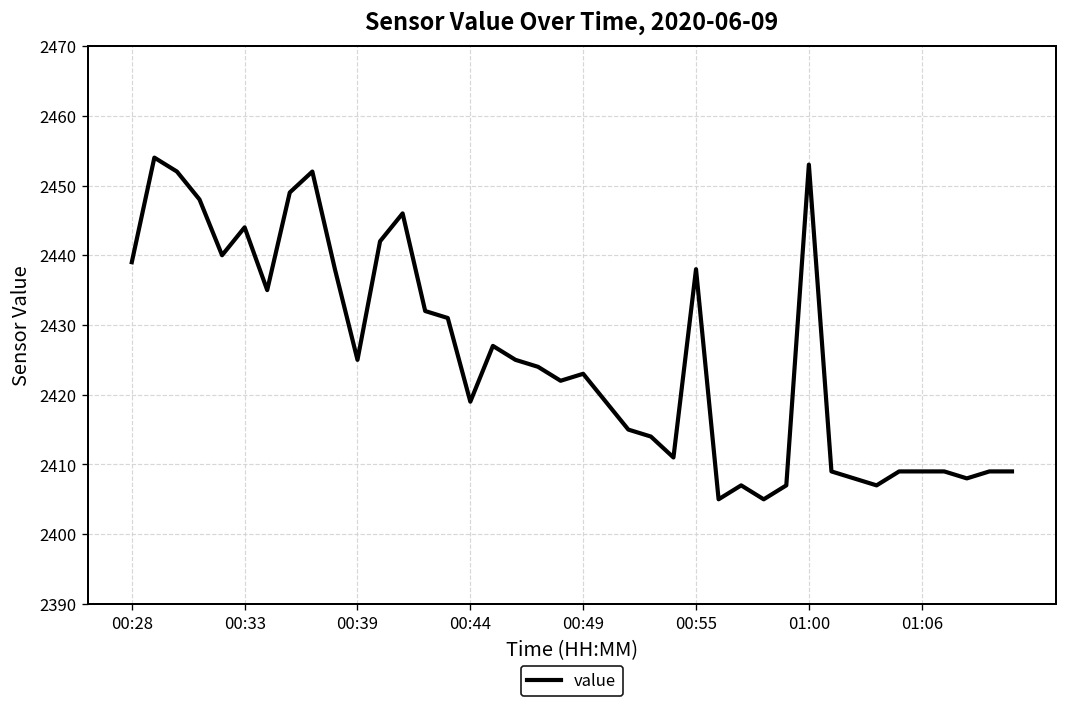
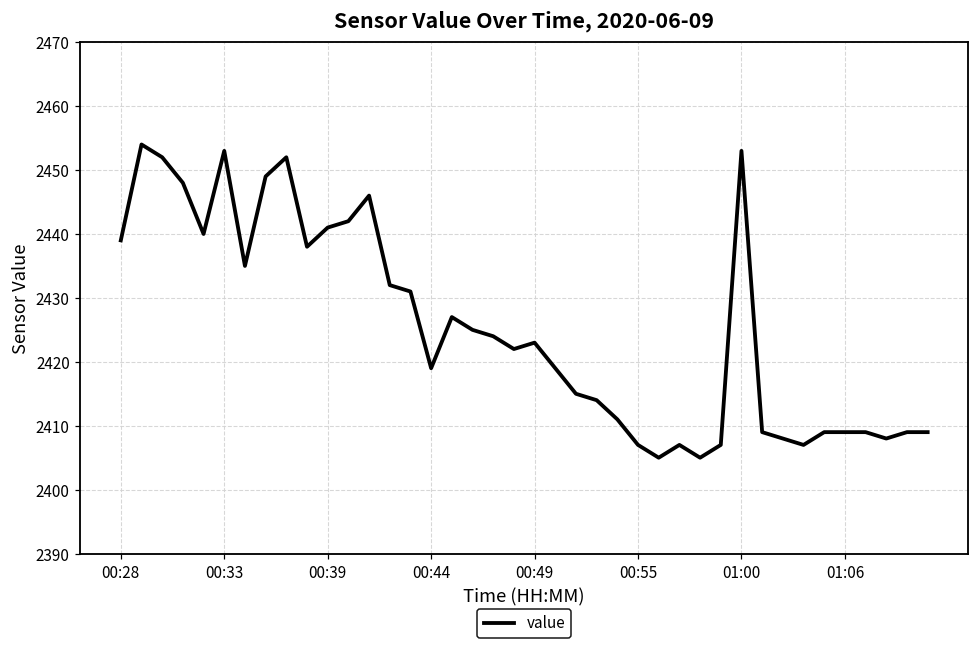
00:33: 2444 -> 2453
00:39: 2425 -> 2441
00:55: 2438 -> 2407
